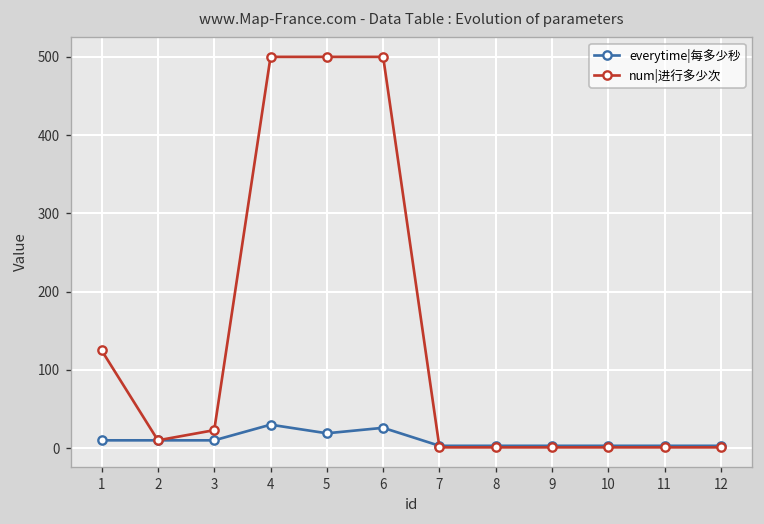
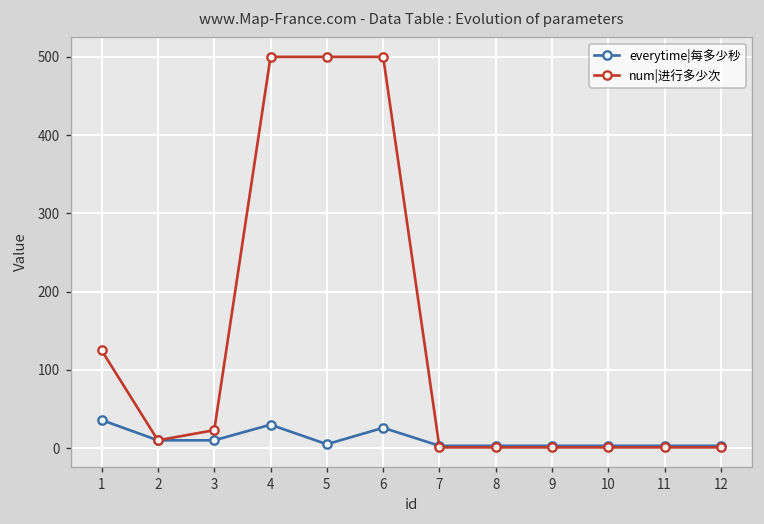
everytime|每多少秒, 1: 10 -> 40
everytime|每多少秒, 5: 20 -> 10
